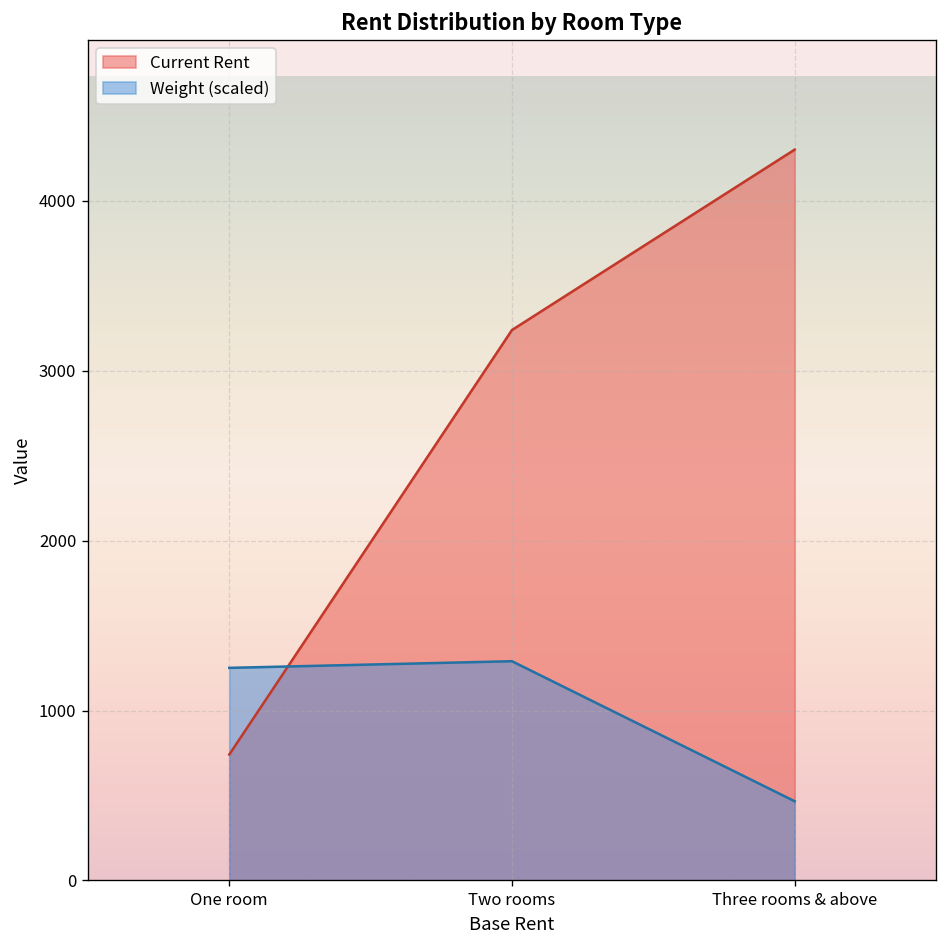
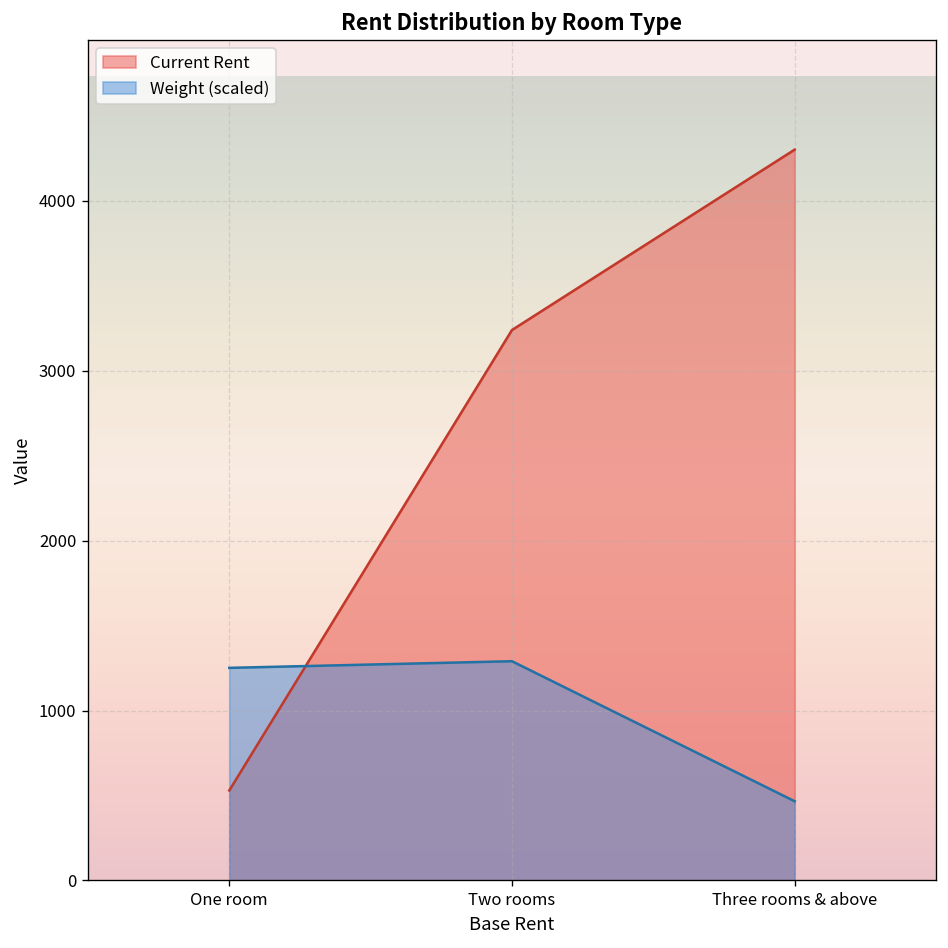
Current Rent, One room: 740 -> 530
